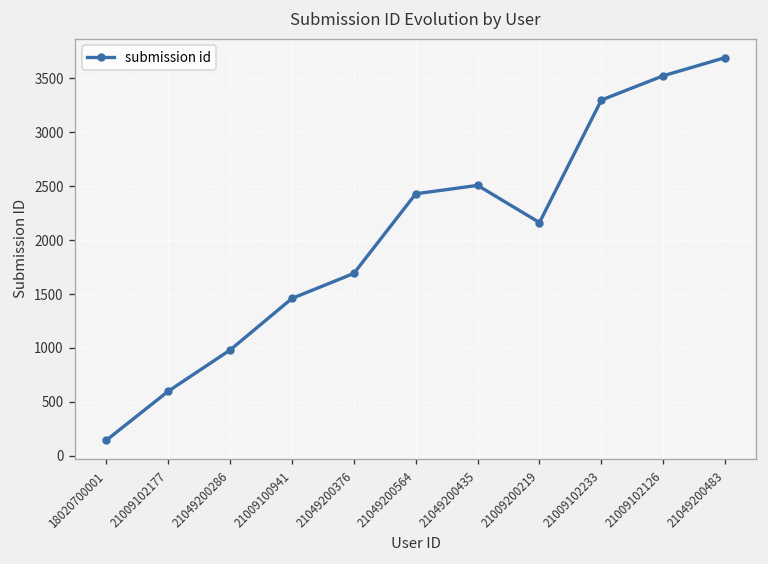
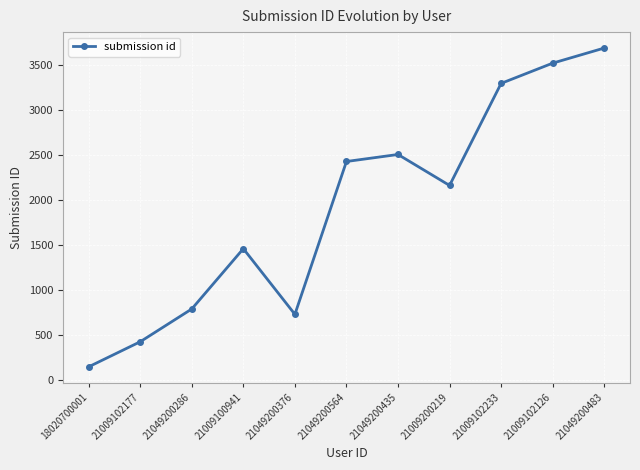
21009102177: 600 -> 400
21049200286: 1000 -> 800
21049200376: 1700 -> 700
